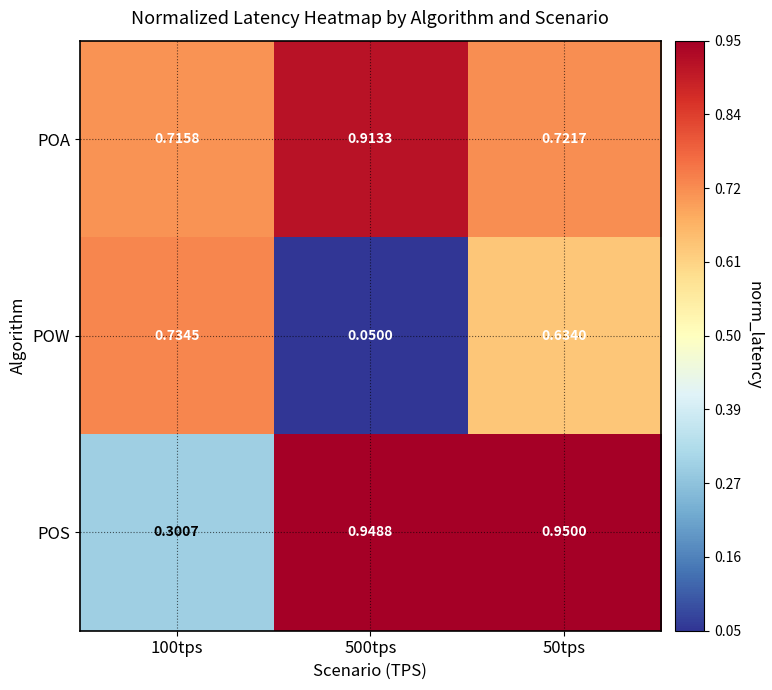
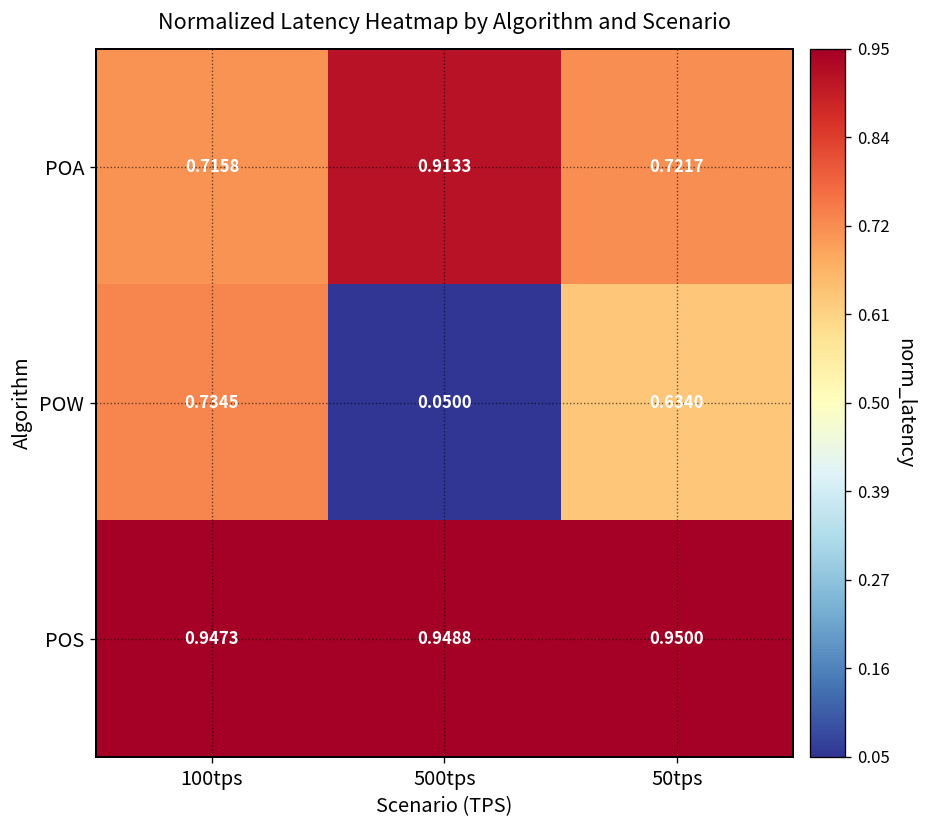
POS, 100tps: 0.3007 -> 0.9473
